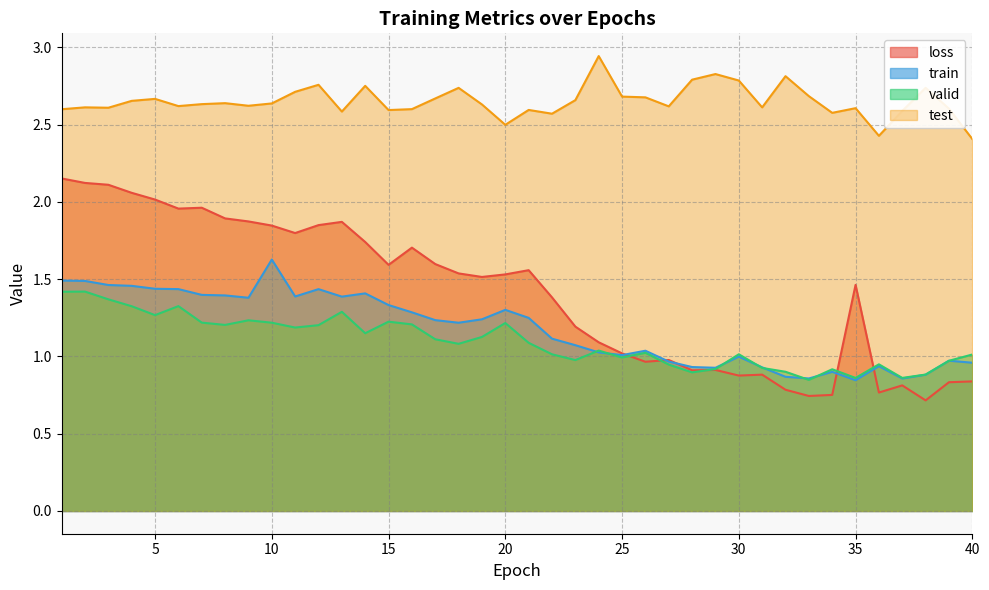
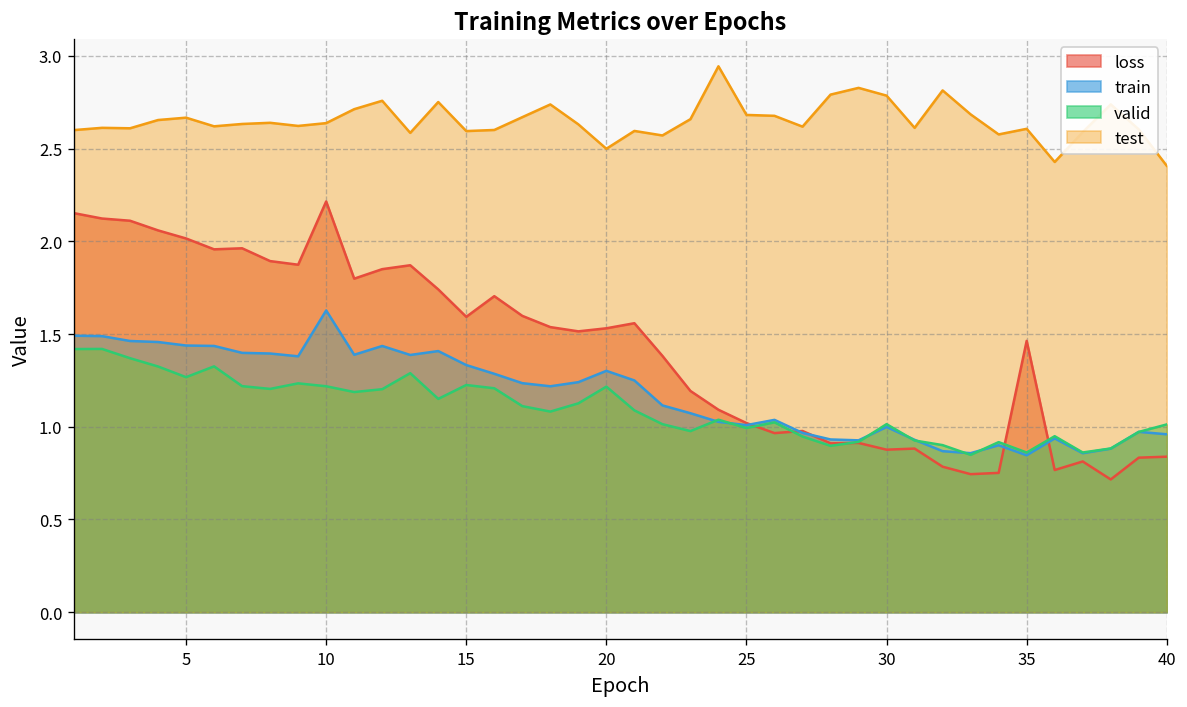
loss, 10: 1.85 -> 2.22
